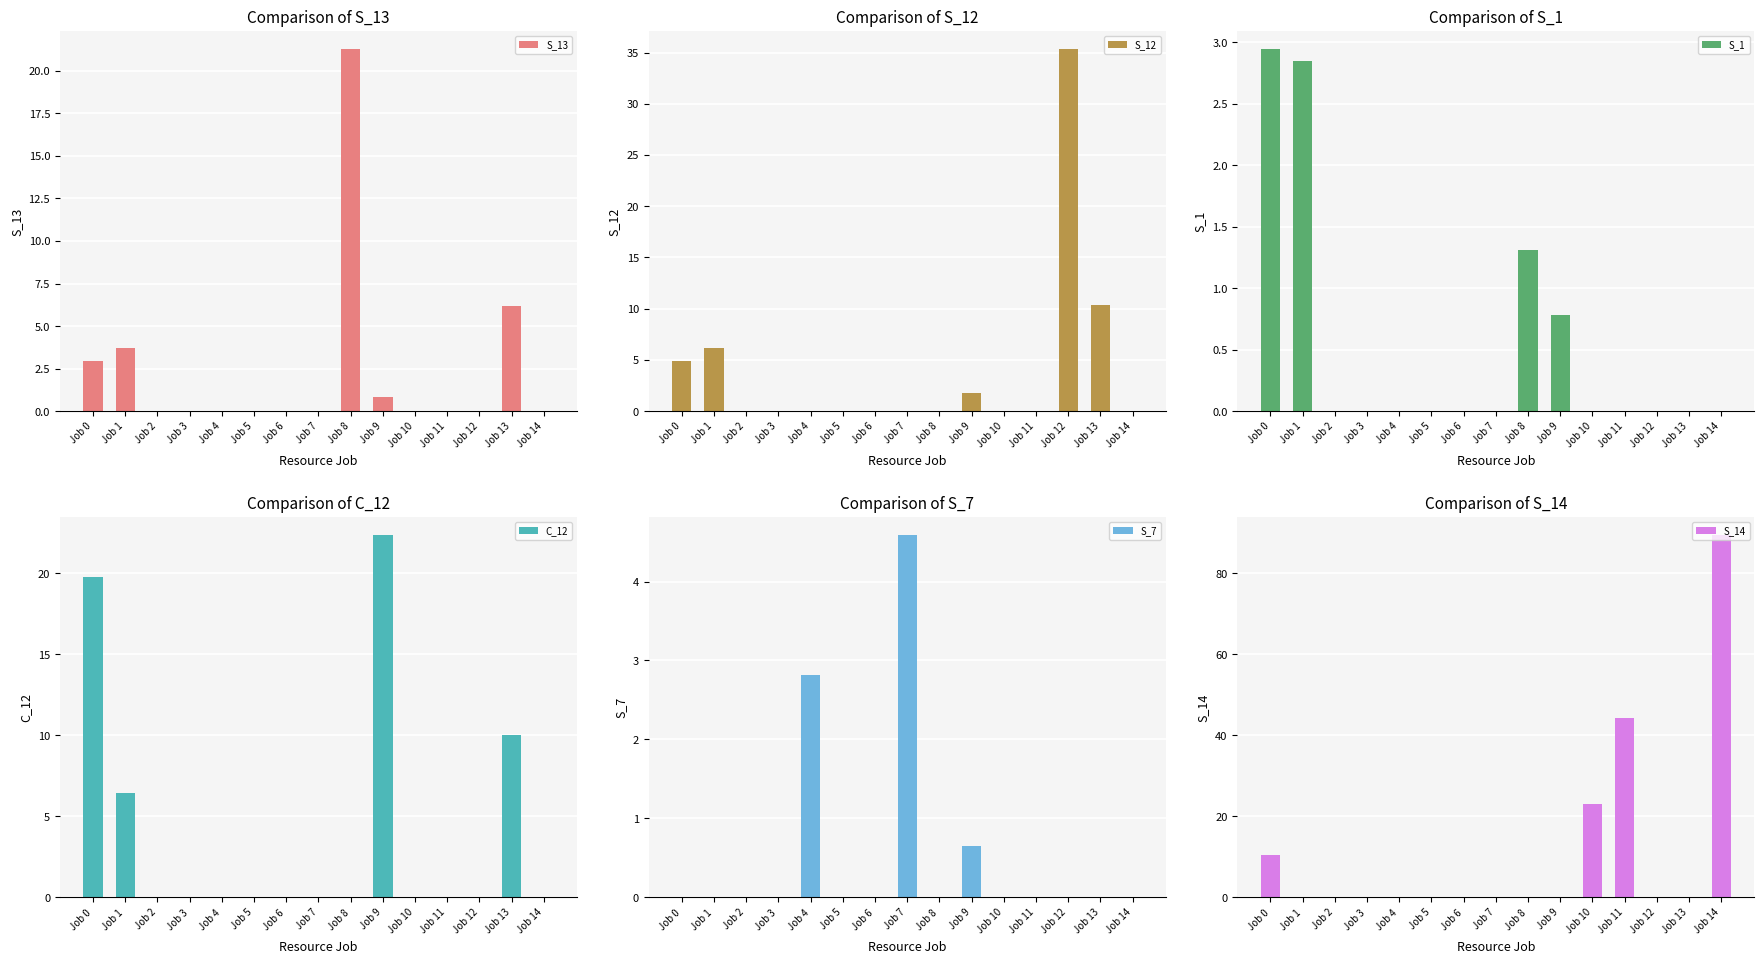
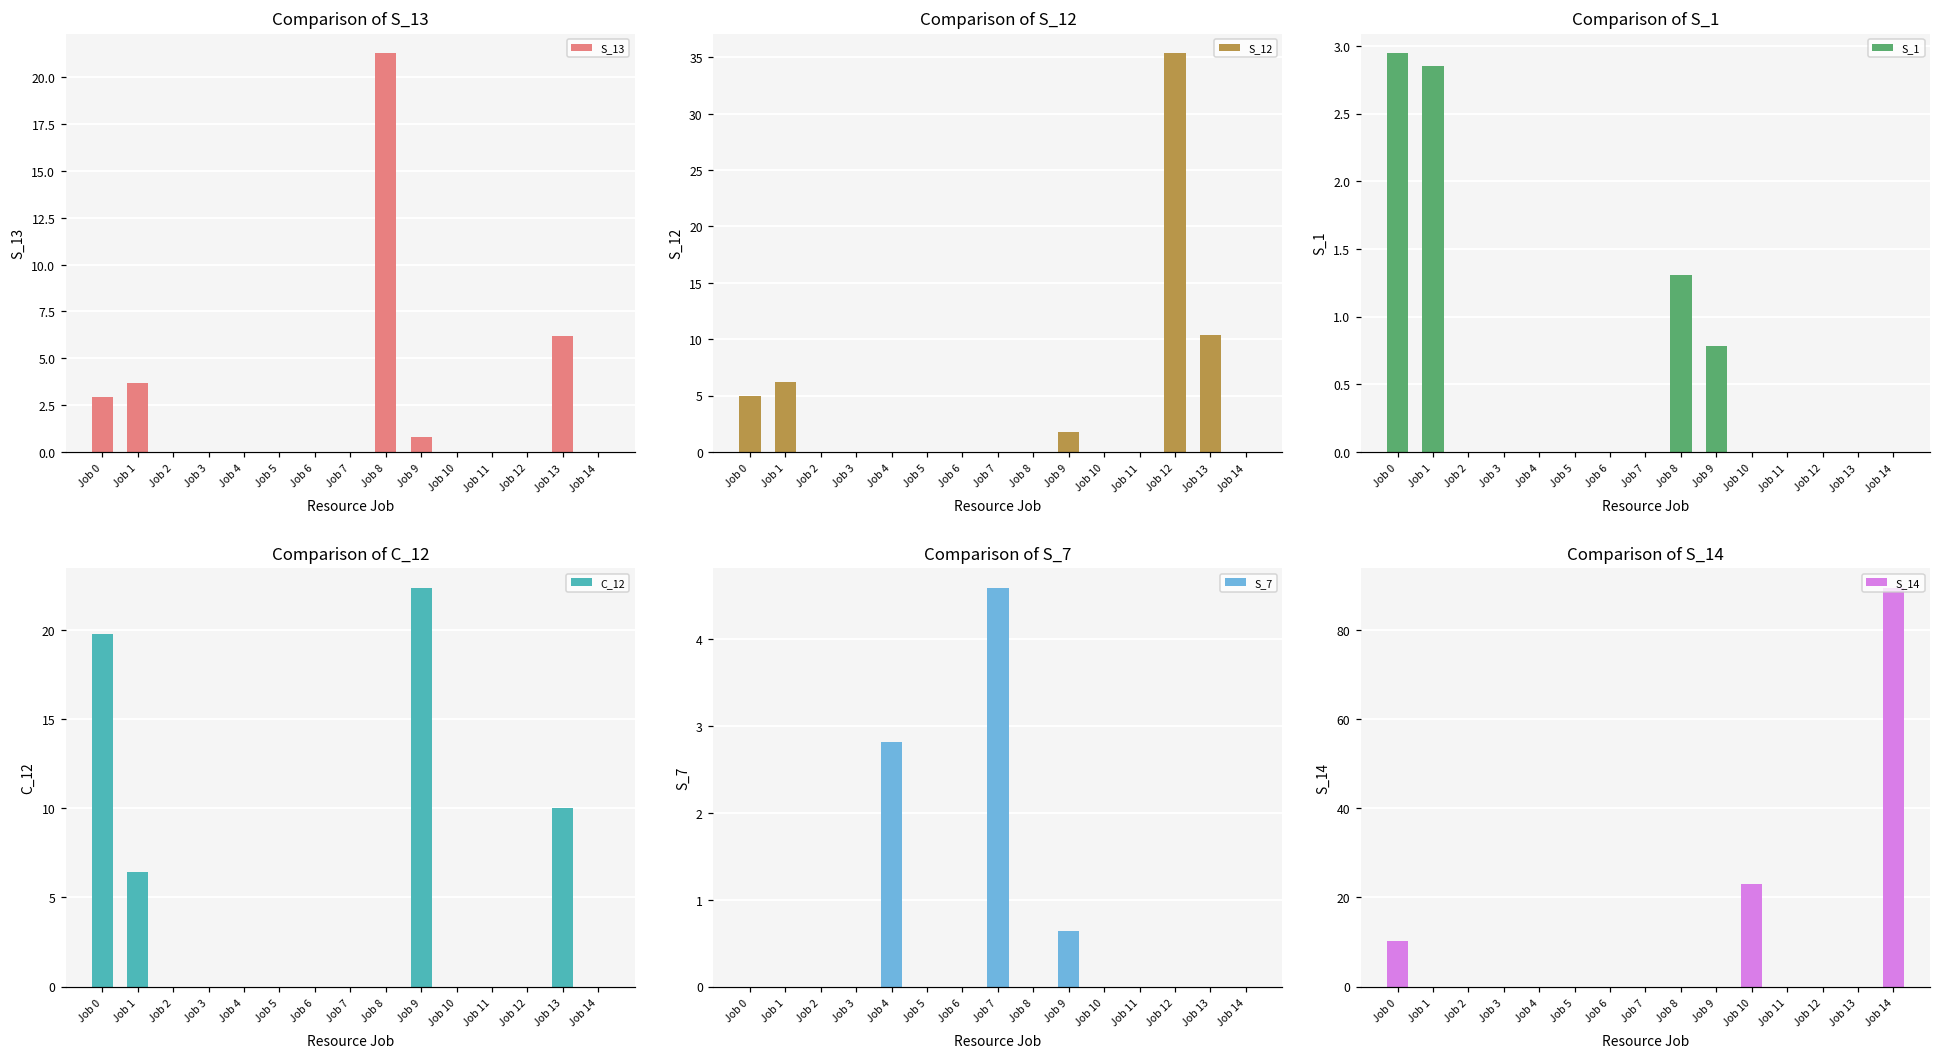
Comparison of S_14, Job 11: 44 -> 0
